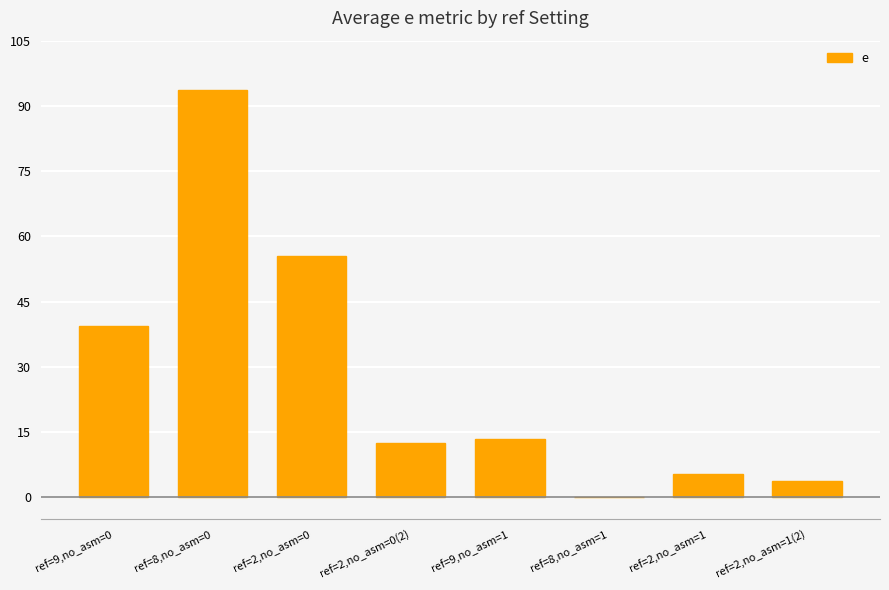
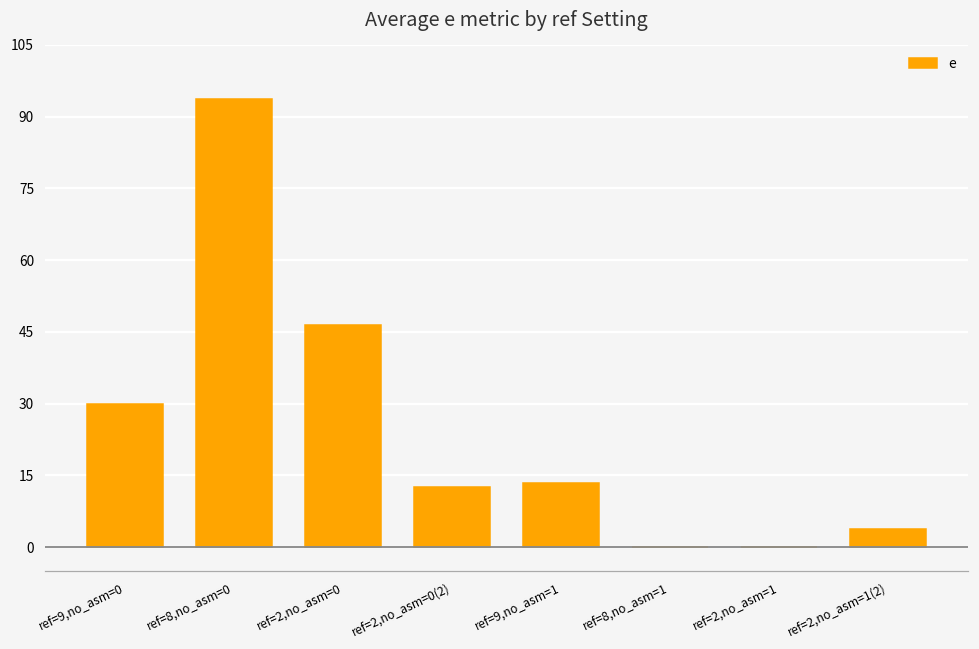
ref=9,no_asm=0: 39 -> 30
ref=2,no_asm=0: 55 -> 47
ref=2,no_asm=1: 5 -> 0
